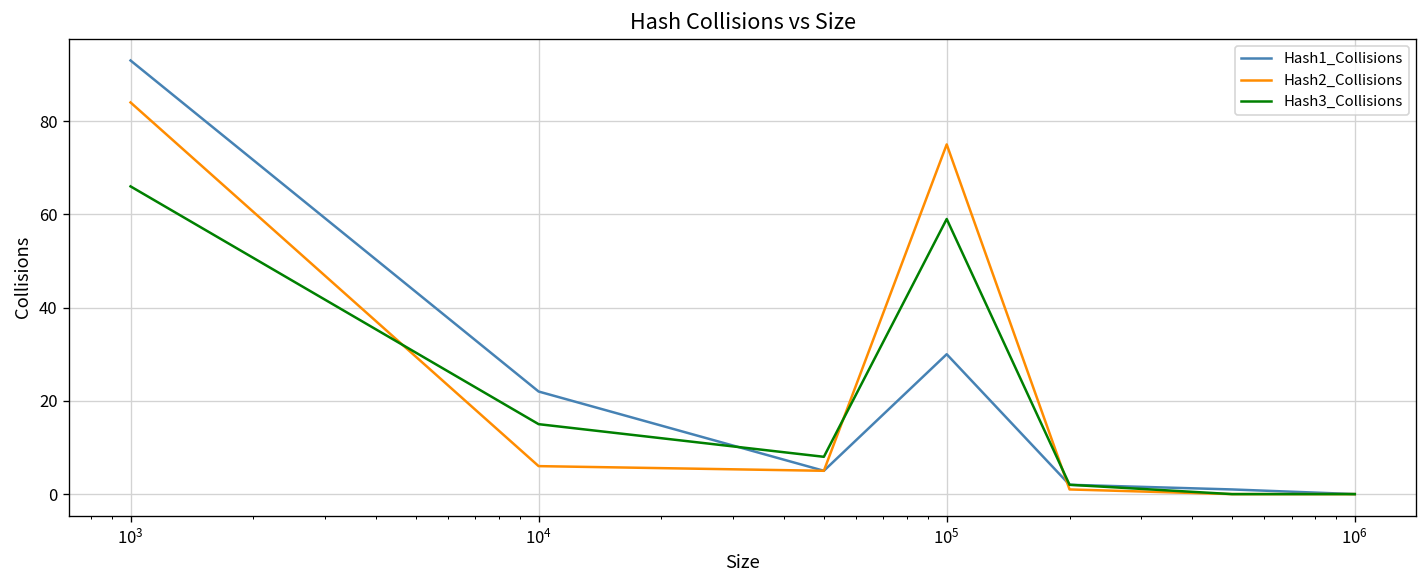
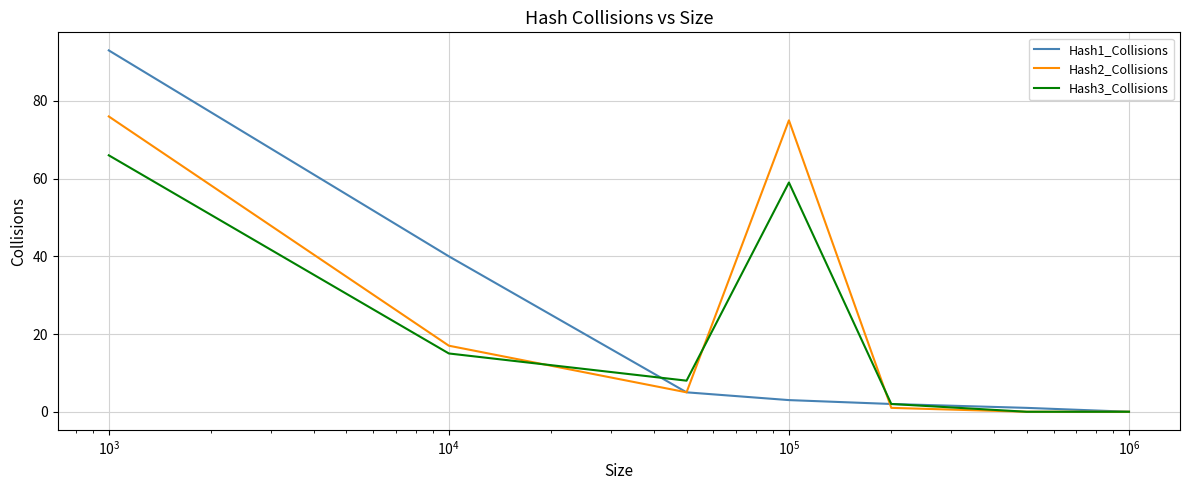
Hash2_Collisions, 10^3: 84 -> 76
Hash1_Collisions, 10^4: 22 -> 40
Hash2_Collisions, 10^4: 6 -> 17
Hash1_Collisions, 10^5: 30 -> 3
